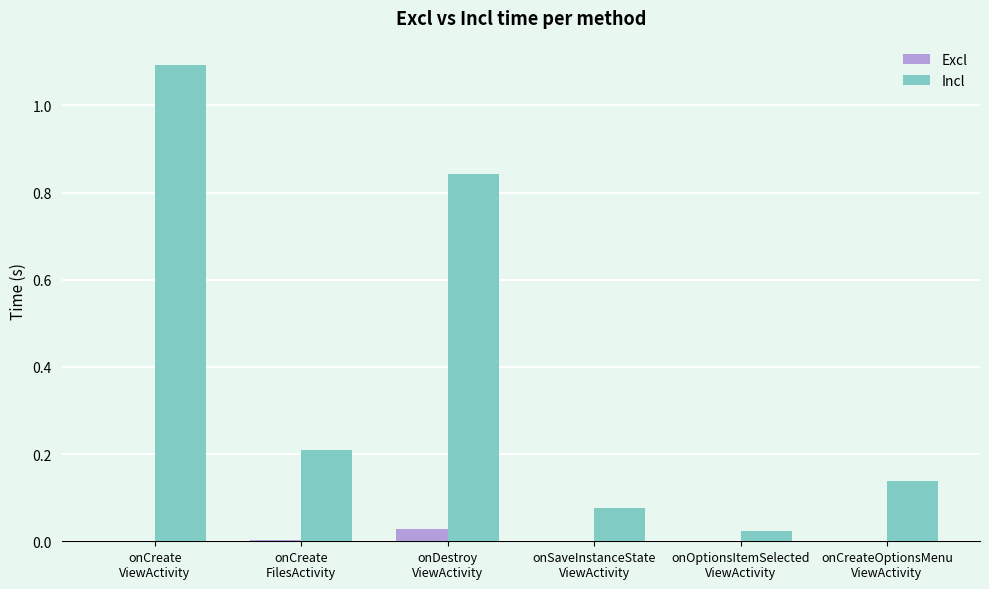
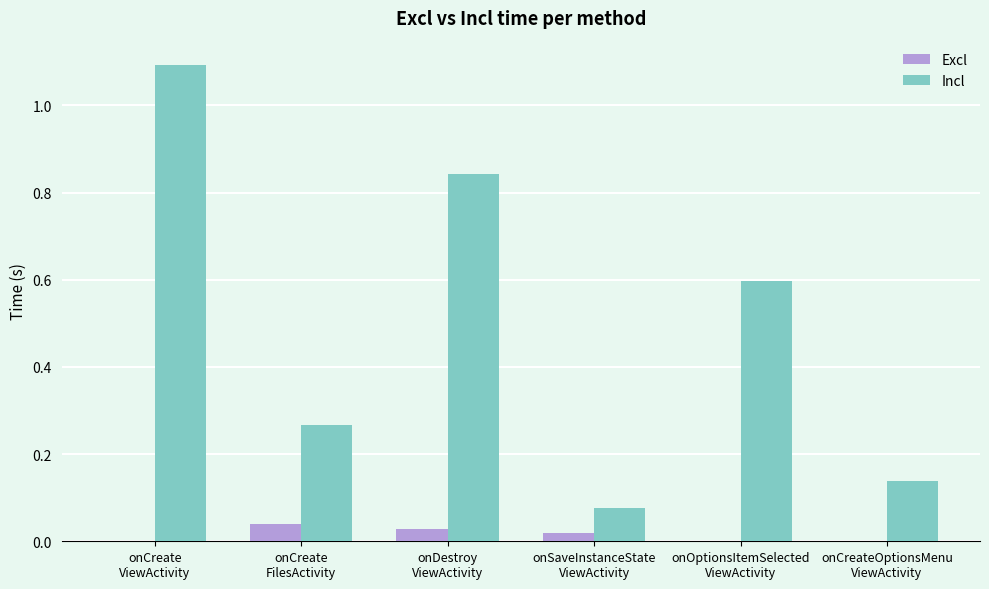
Excl, onCreate FilesActivity: 0.00 -> 0.04
Incl, onCreate FilesActivity: 0.21 -> 0.27
Excl, onSaveInstanceState ViewActivity: 0.00 -> 0.02
Incl, onOptionsItemSelected ViewActivity: 0.02 -> 0.60
